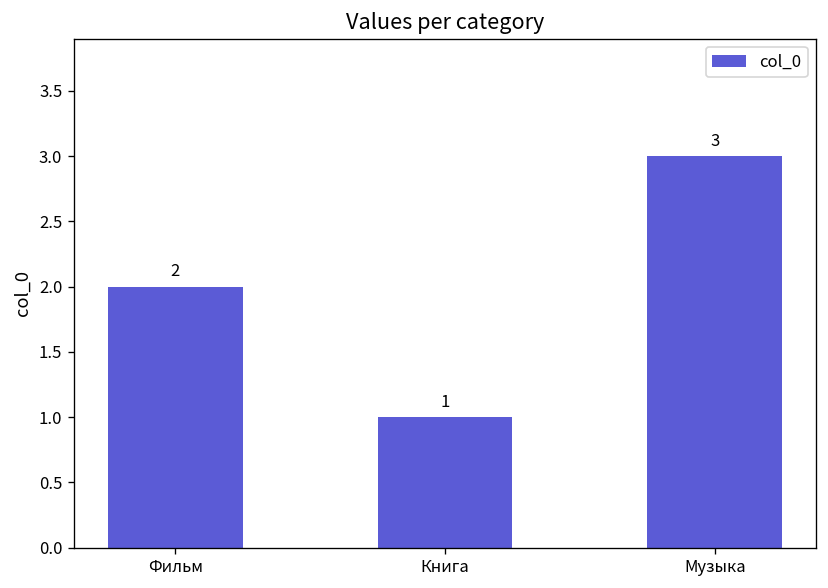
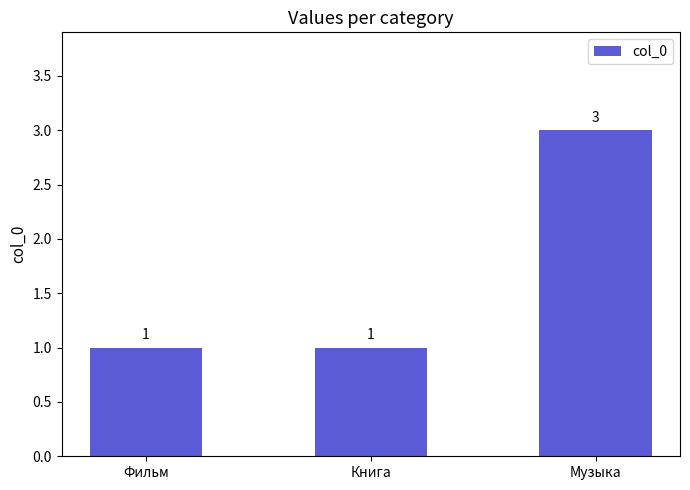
Фильм: 2 -> 1
